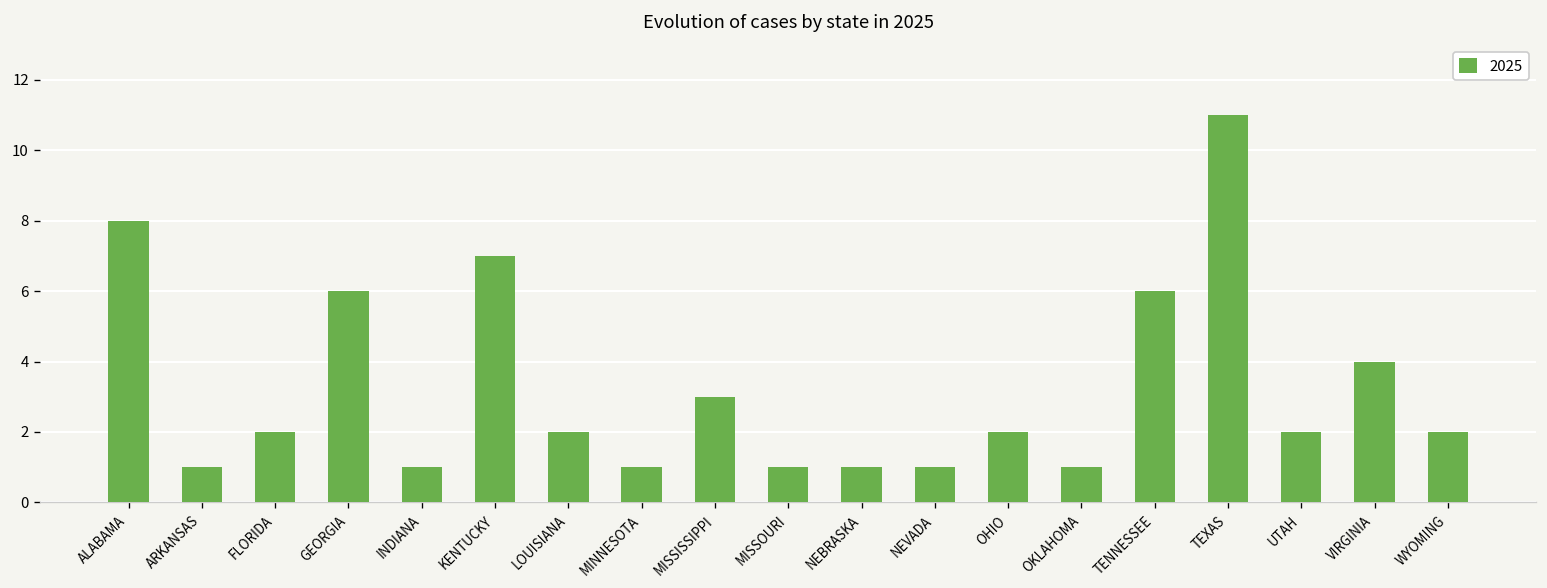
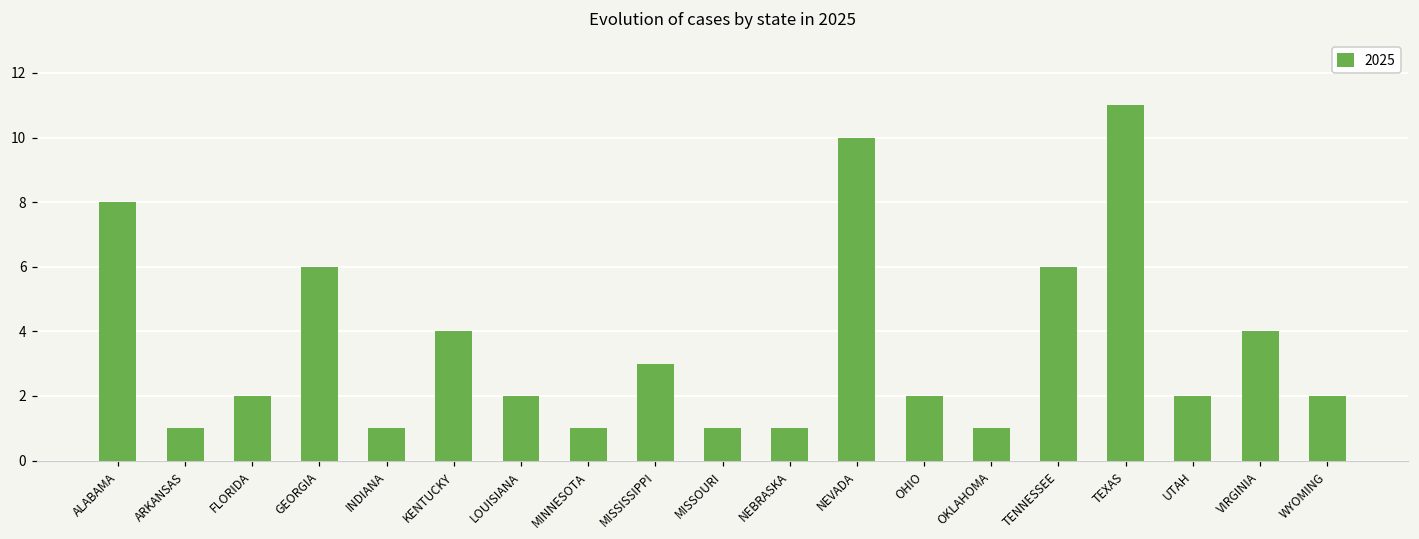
KENTUCKY: 7 -> 4
NEVADA: 1 -> 10
